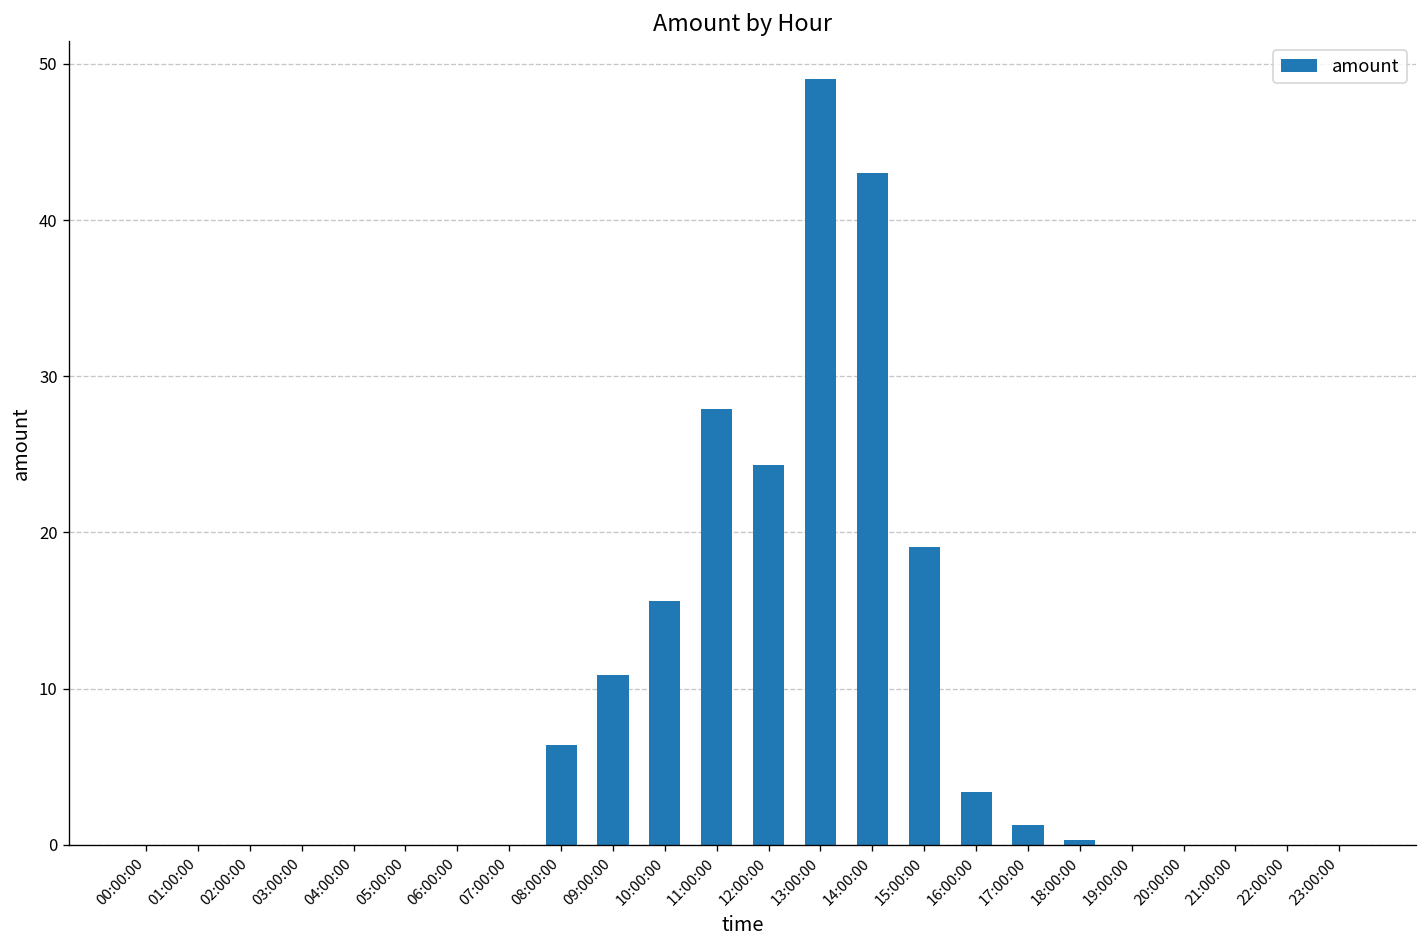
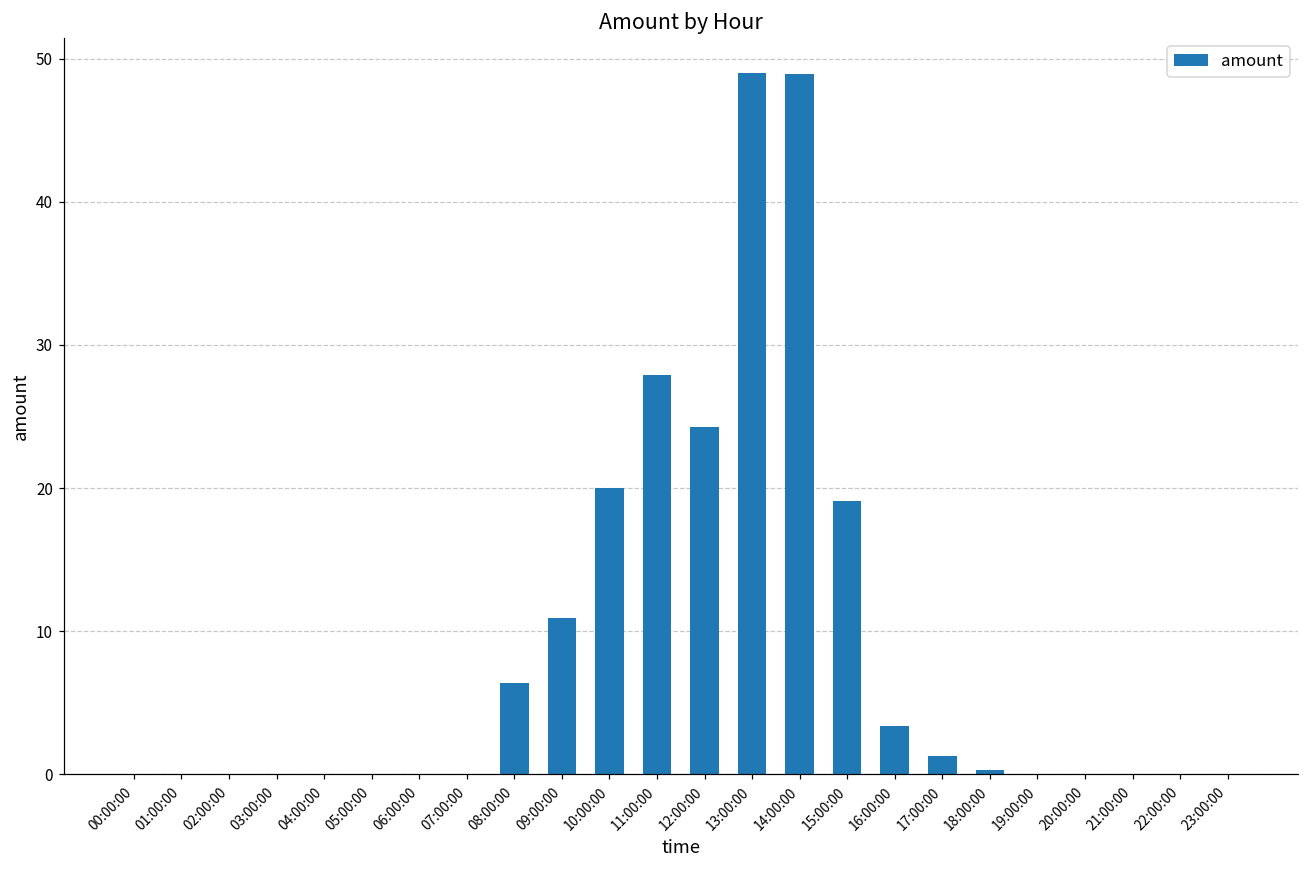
10:00:00: 15.6 -> 20.0
14:00:00: 43.0 -> 48.9
